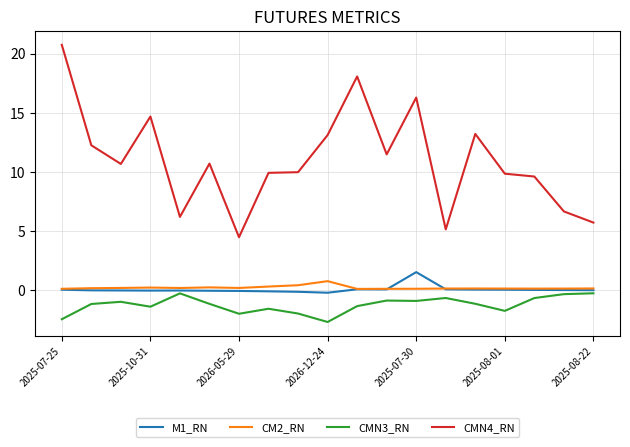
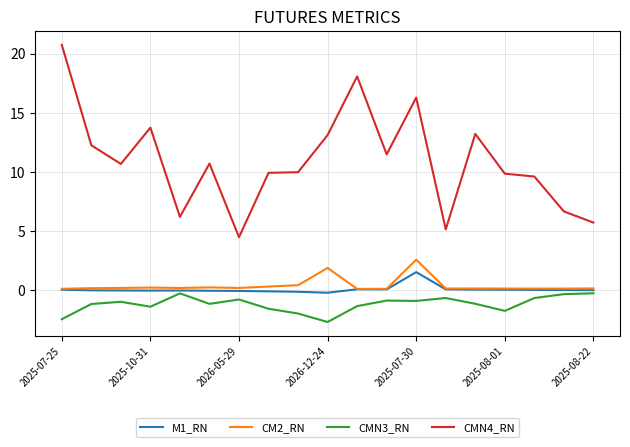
CMN4_RN, 2025-10-31: 14.7 -> 13.8
CMN3_RN, 2026-05-29: -2.0 -> -0.8
CM2_RN, 2026-12-24: 0.8 -> 1.9
CM2_RN, 2025-07-30: 0.1 -> 2.6
